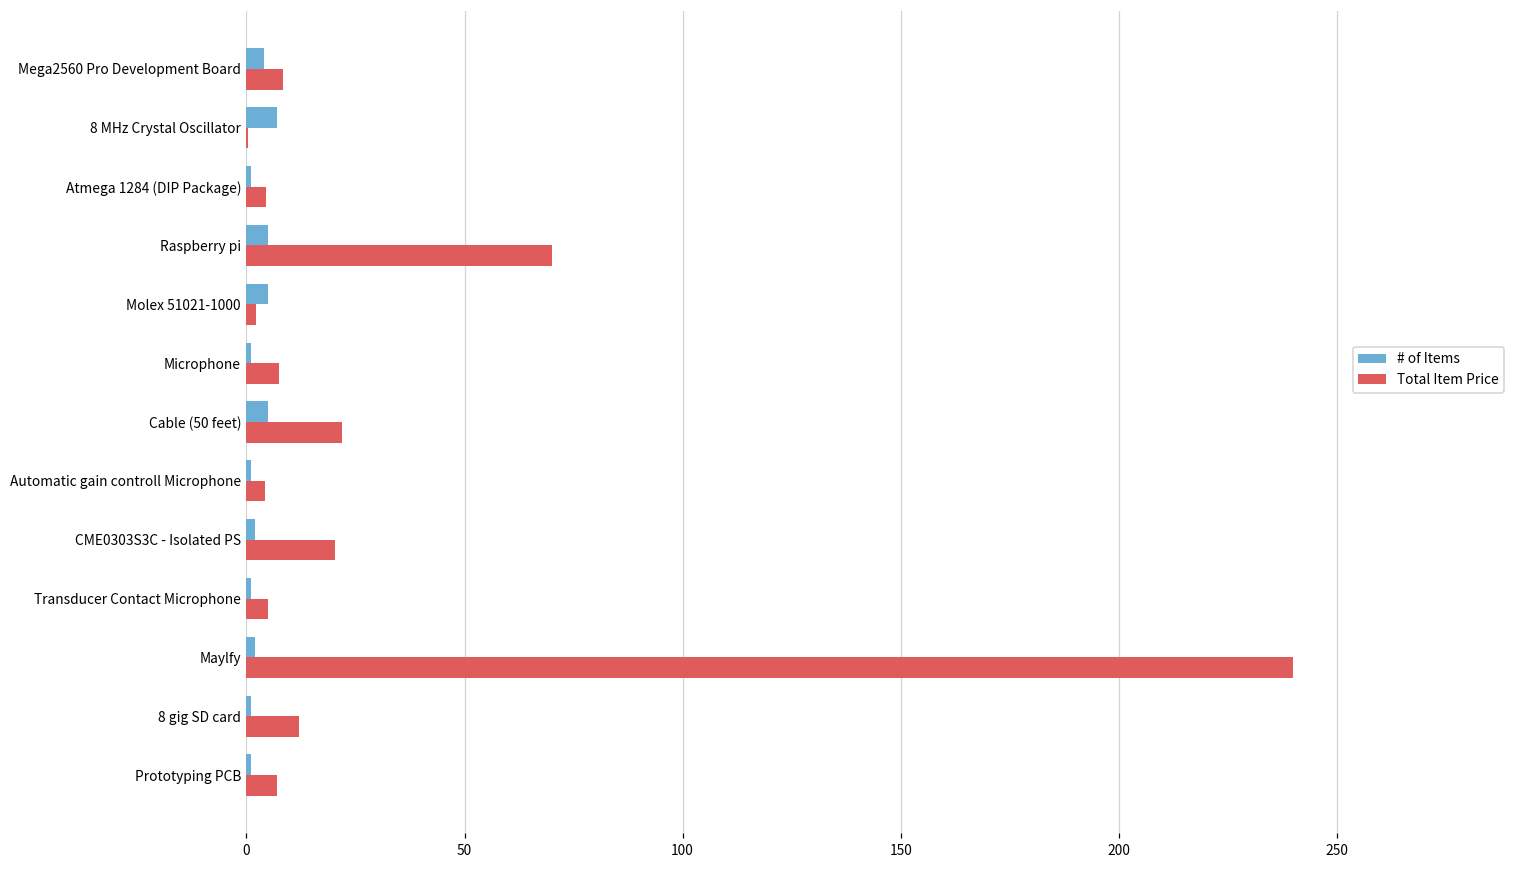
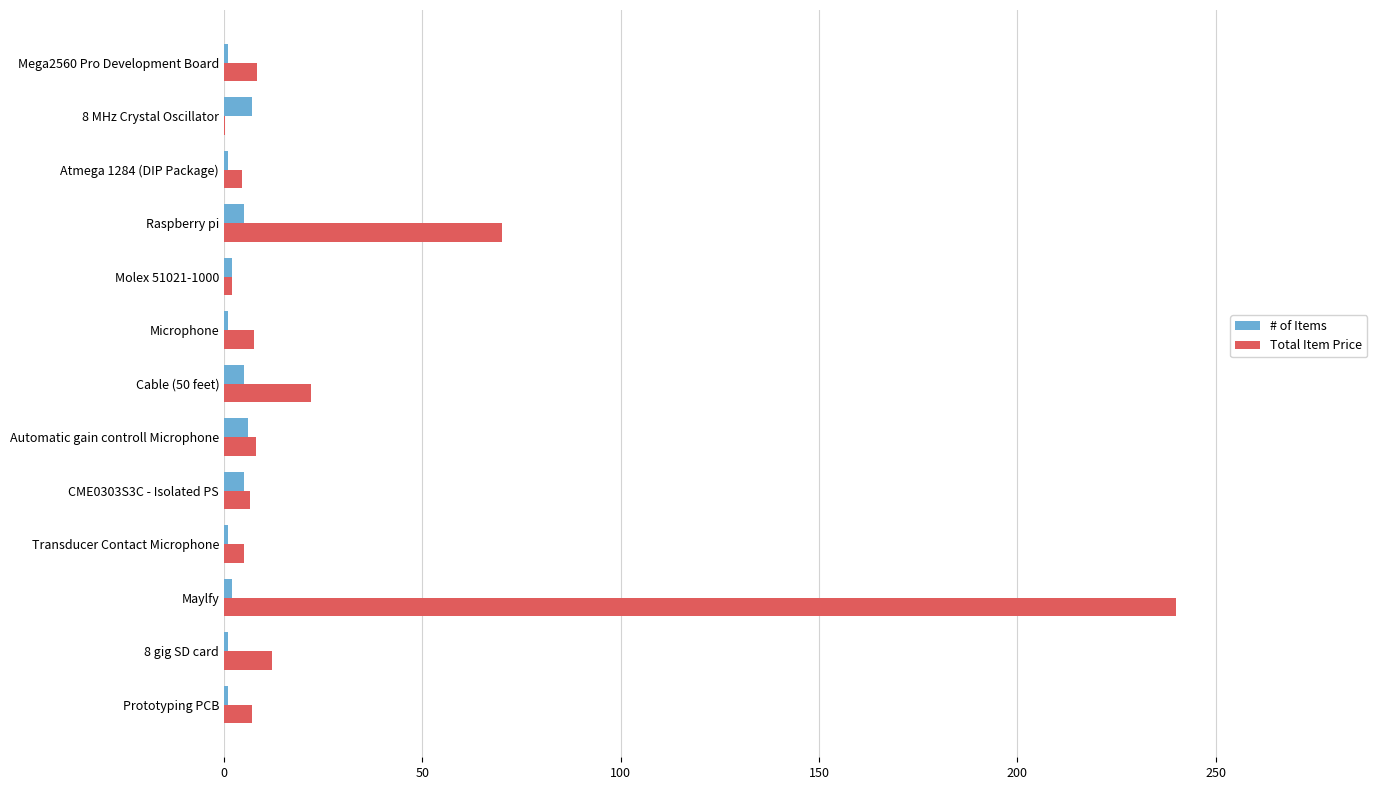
# of Items, Mega2560 Pro Development Board: 4 -> 1
# of Items, Molex 51021-1000: 5 -> 2
# of Items, Automatic gain controll Microphone: 1 -> 6
Total Item Price, Automatic gain controll Microphone: 4 -> 8
# of Items, CME0303S3C - Isolated PS: 2 -> 5
Total Item Price, CME0303S3C - Isolated PS: 20 -> 7
